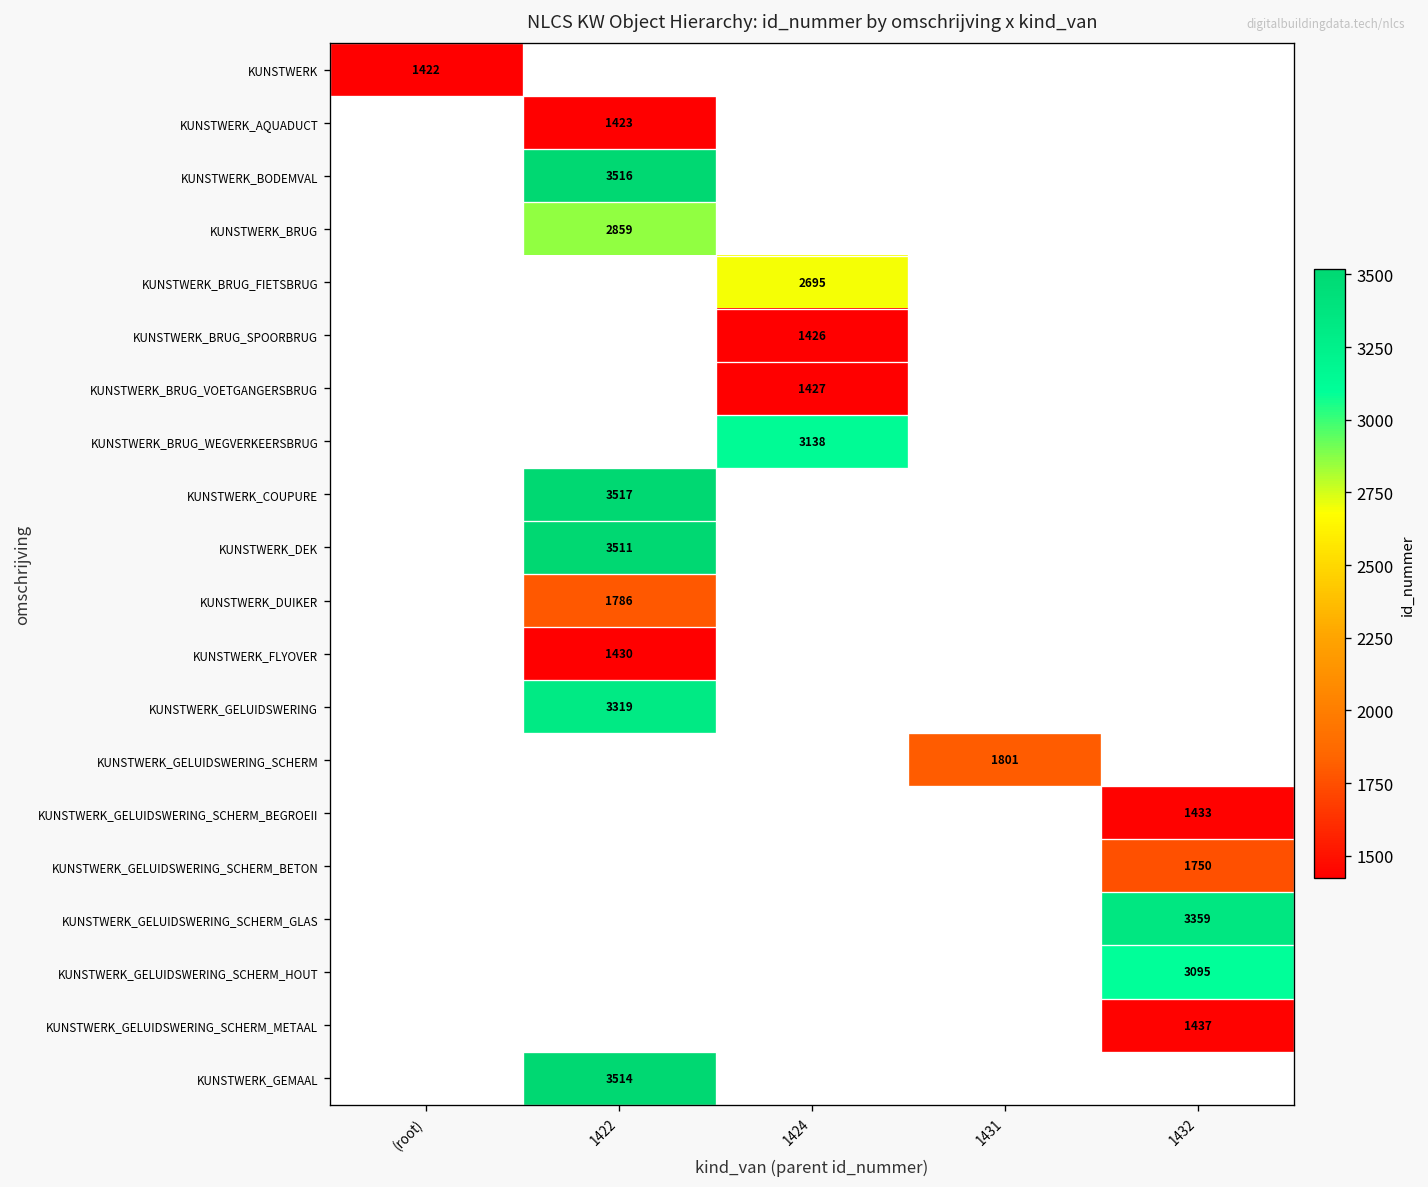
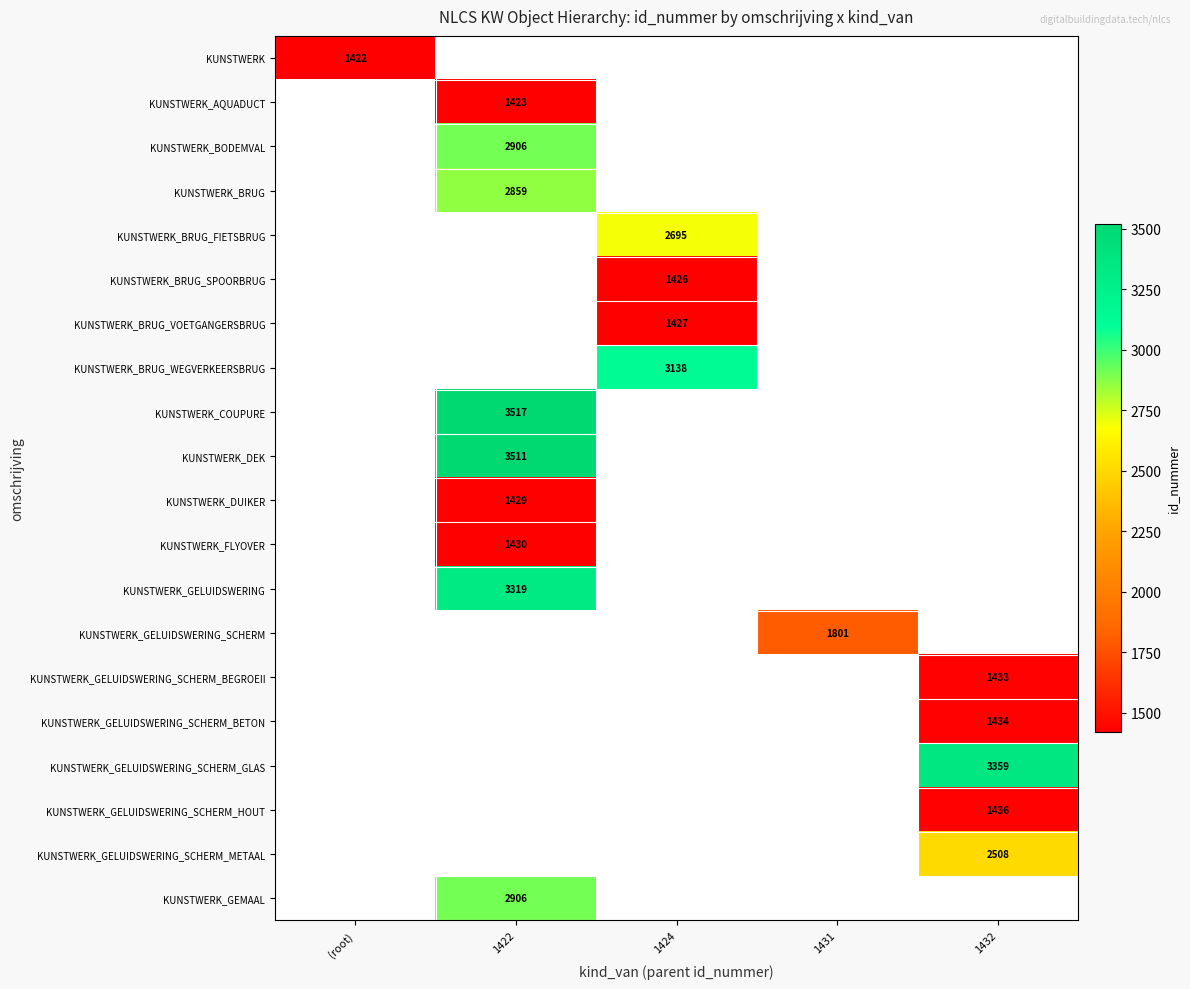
KUNSTWERK_BODEMVAL, 1422: 3516 -> 2906
KUNSTWERK_DUIKER, 1422: 1786 -> 1429
KUNSTWERK_GELUIDSWERING_SCHERM_BETON, 1432: 1750 -> 1434
KUNSTWERK_GELUIDSWERING_SCHERM_HOUT, 1432: 3095 -> 1436
KUNSTWERK_GELUIDSWERING_SCHERM_METAAL, 1432: 1437 -> 2508
KUNSTWERK_GEMAAL, 1422: 3514 -> 2906
